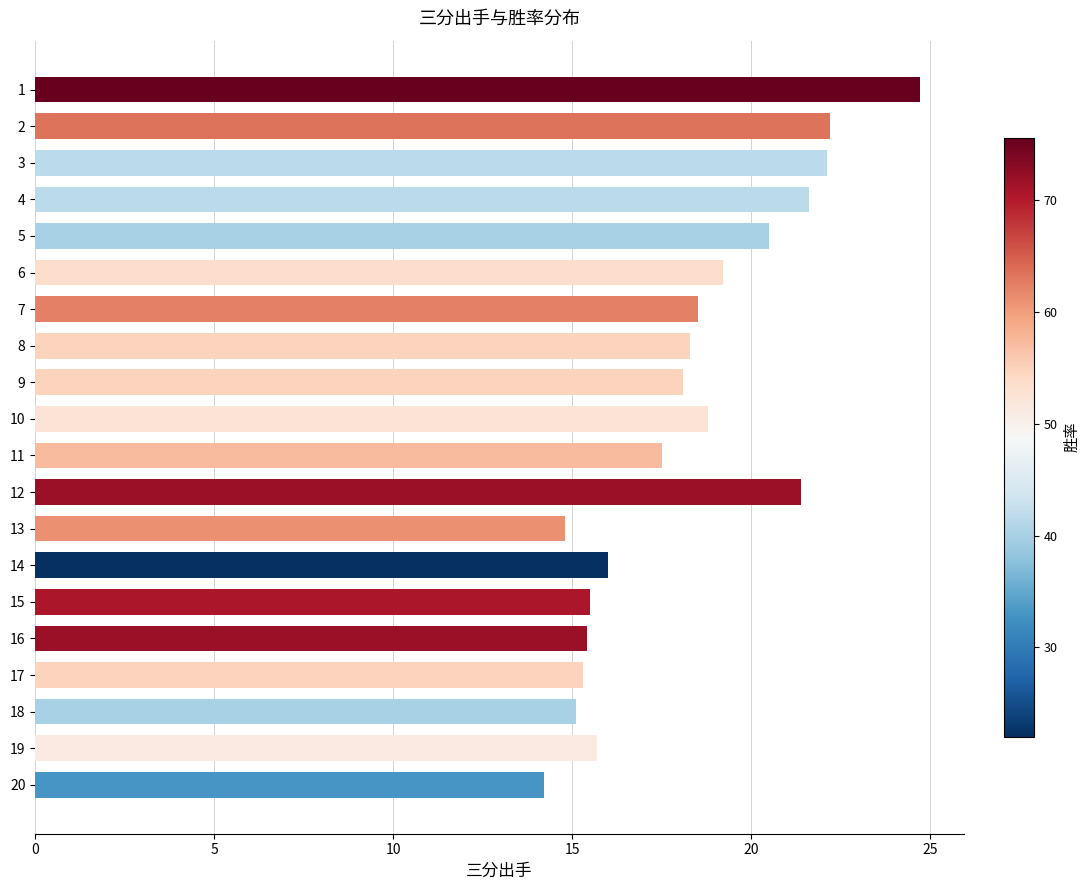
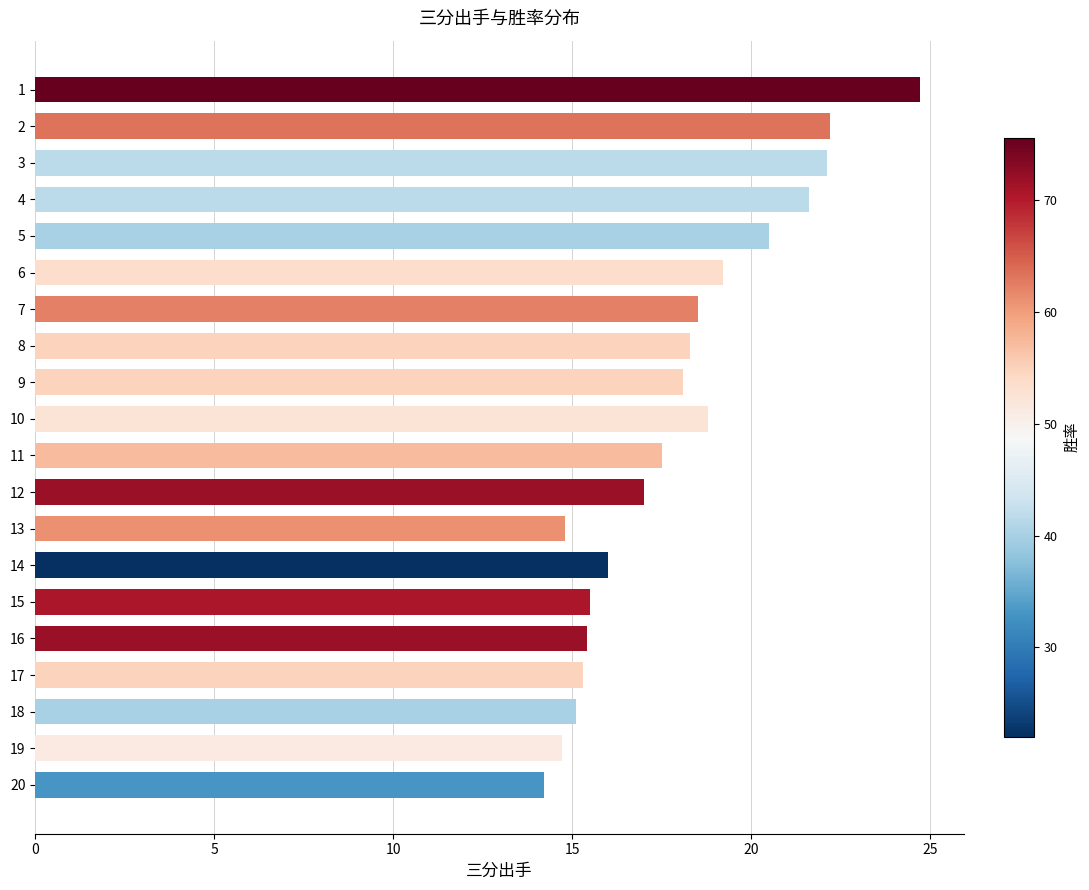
12: 21.4 -> 17.0
19: 15.7 -> 14.7
